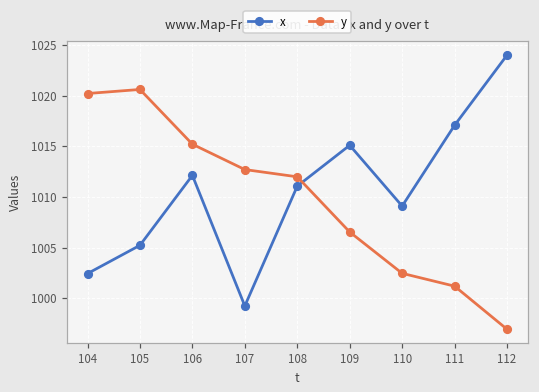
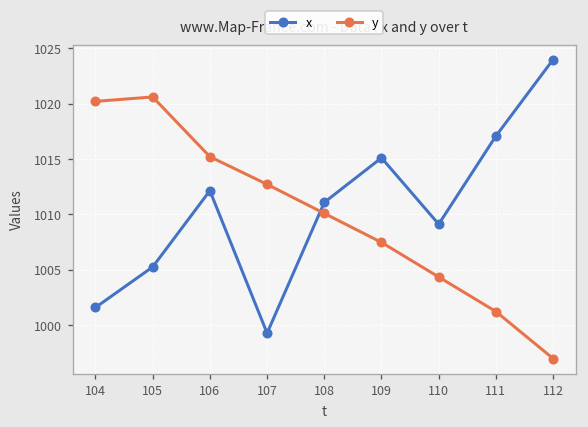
x, 104: 1002.5 -> 1001.6
y, 108: 1012 -> 1010
y, 109: 1006.6 -> 1007.5
y, 110: 1002 -> 1004
